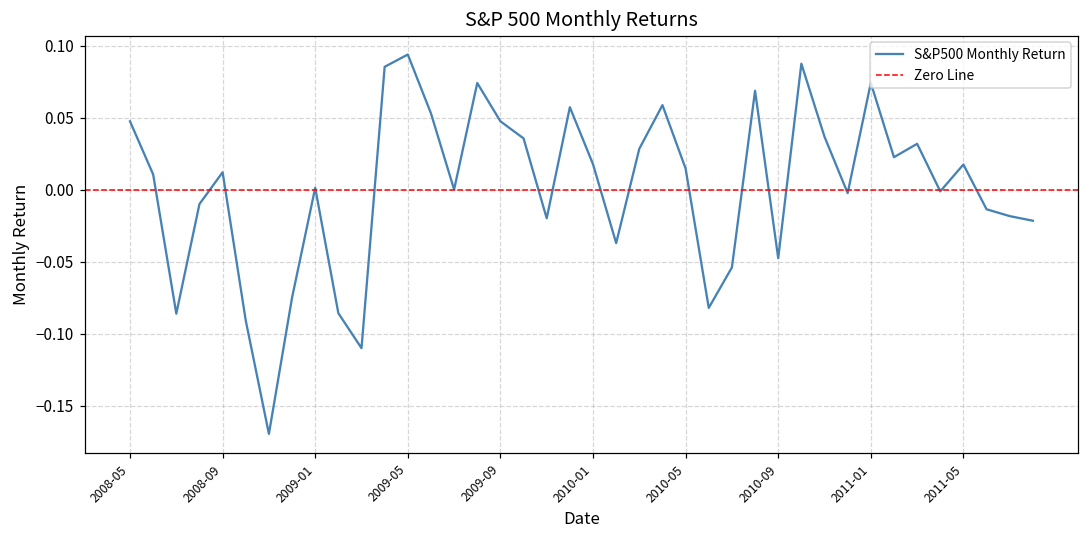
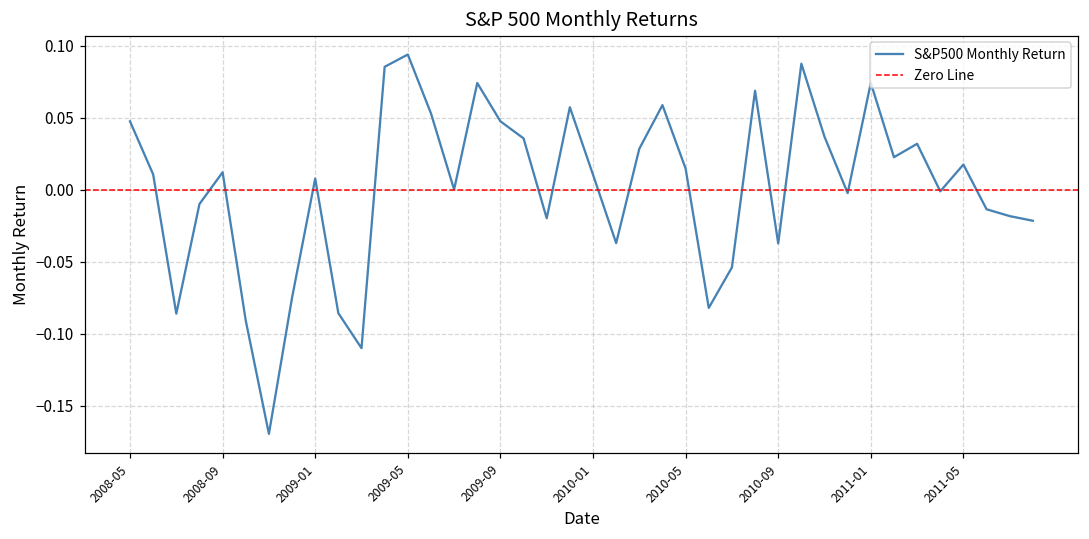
2009-01: 0.001 -> 0.008
2010-01: 0.018 -> 0.010
2010-09: -0.047 -> -0.037
